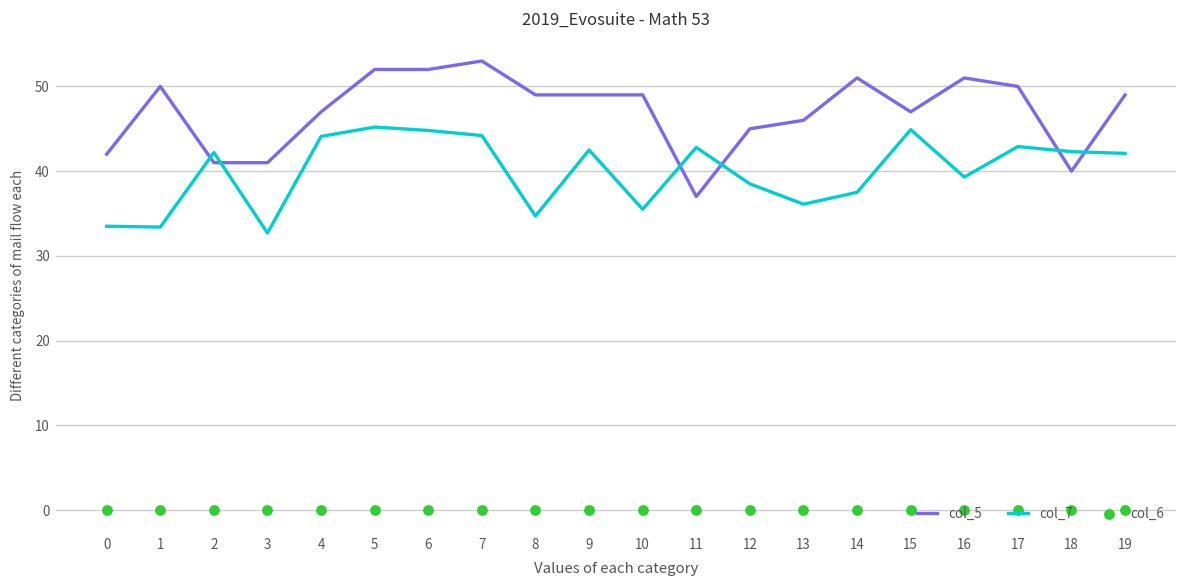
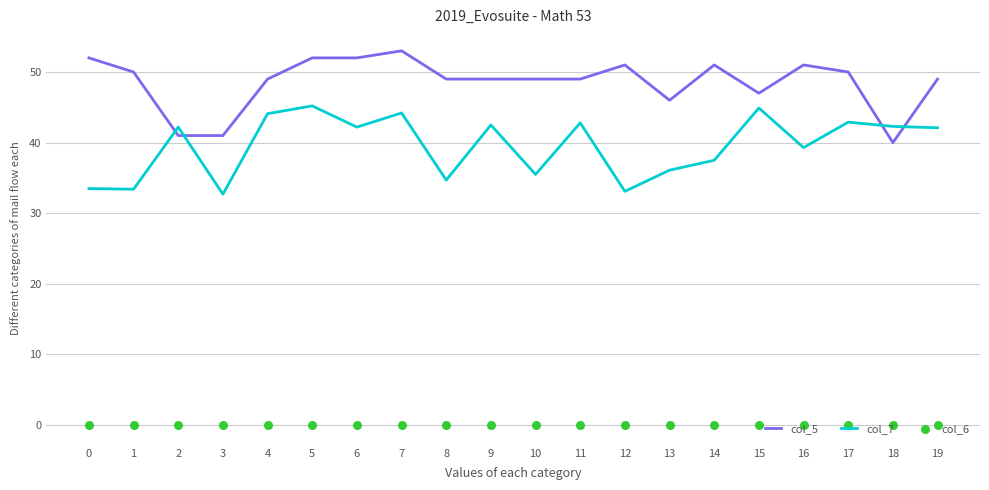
col_5, 0: 42 -> 52
col_5, 4: 47 -> 49
col_7, 6: 45 -> 42
col_5, 11: 37 -> 49
col_5, 12: 45 -> 51
col_7, 12: 39 -> 33
